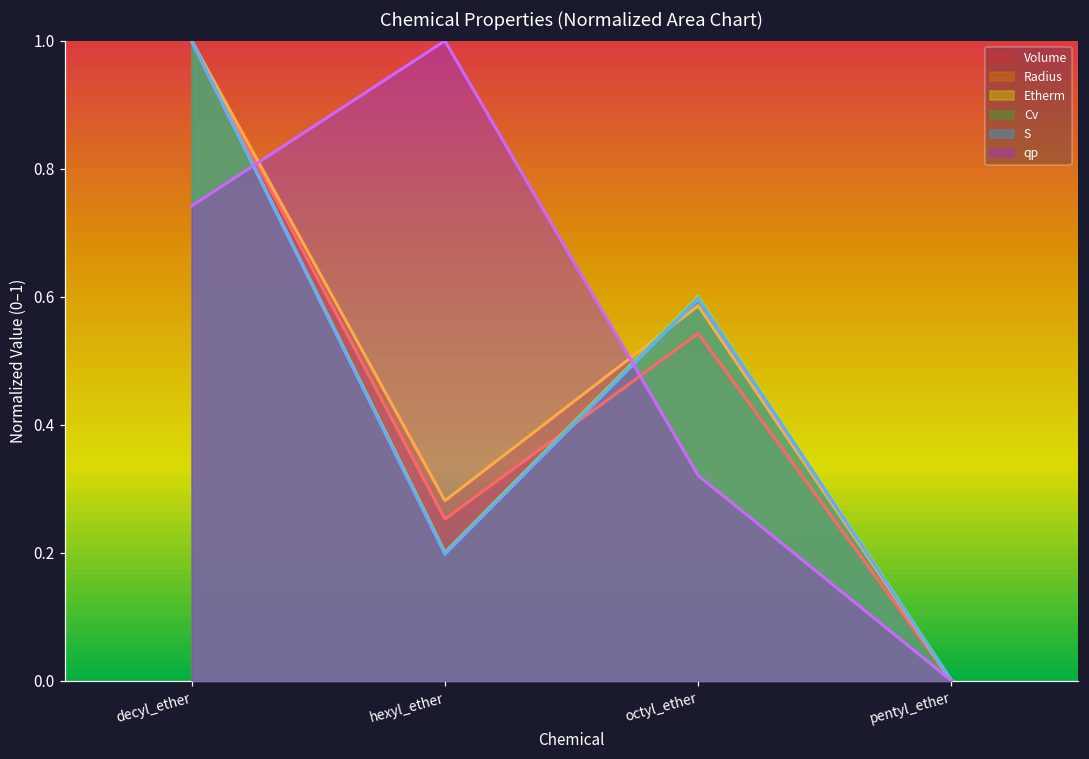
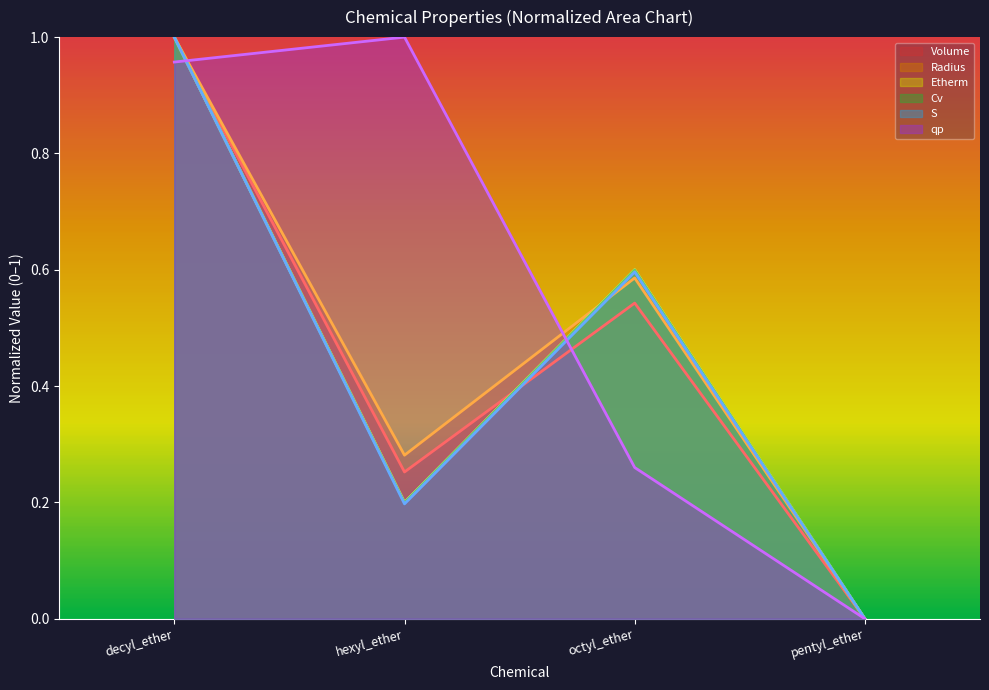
qp, decyl_ether: 0.74 -> 0.96
qp, octyl_ether: 0.32 -> 0.26
